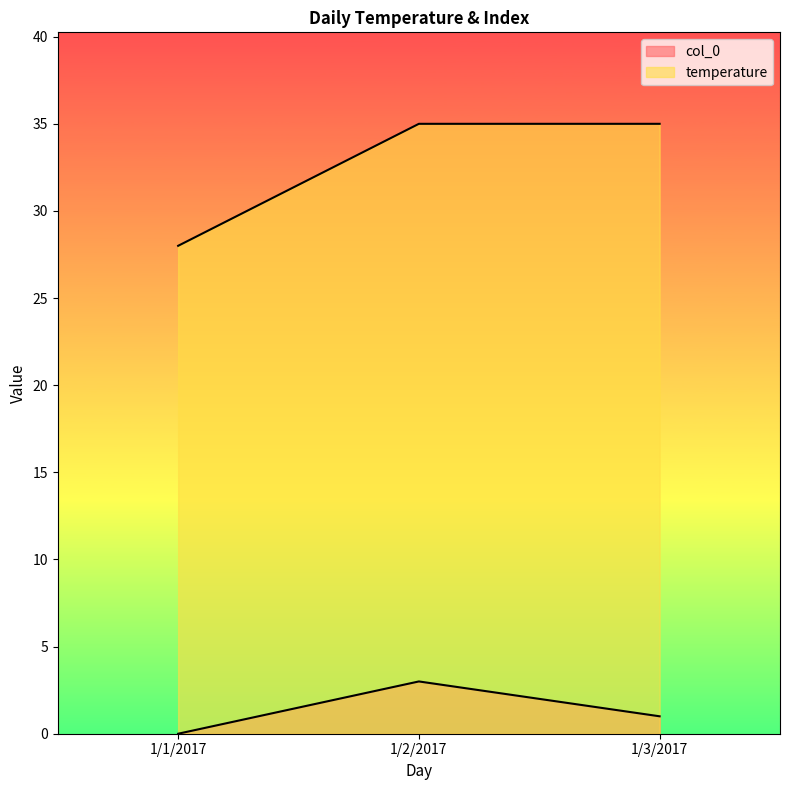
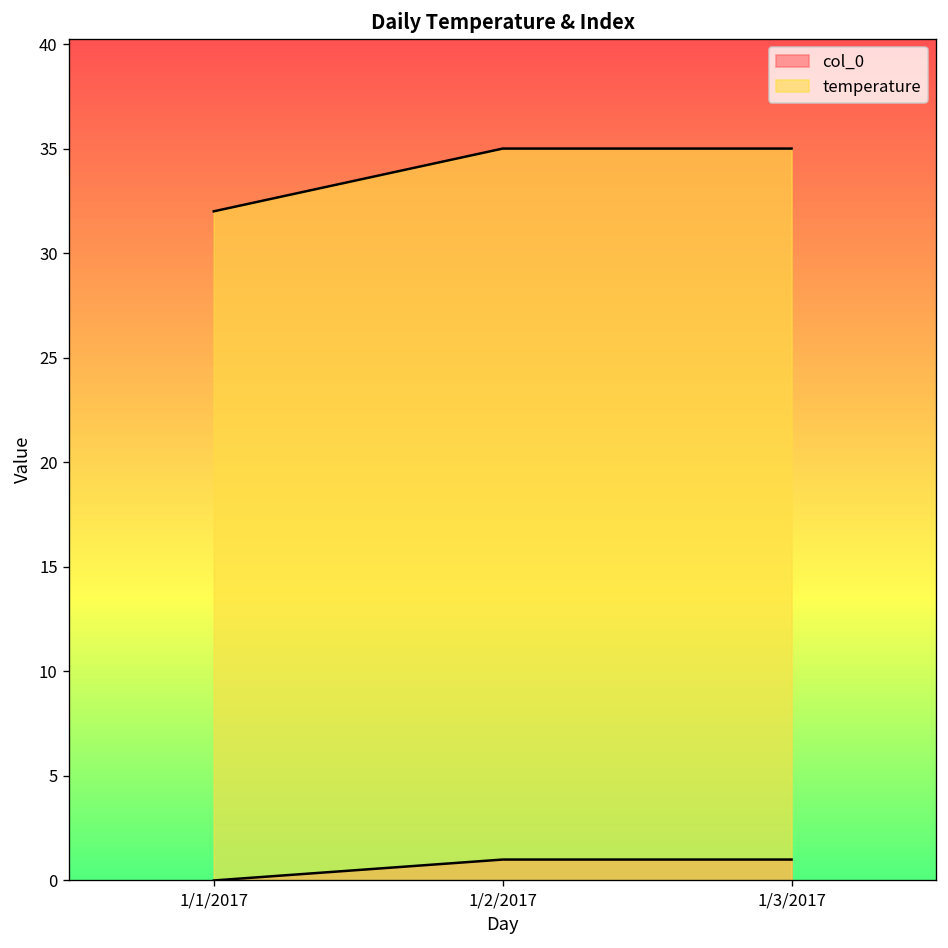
temperature, 1/1/2017: 28 -> 32
col_0, 1/2/2017: 3 -> 1
